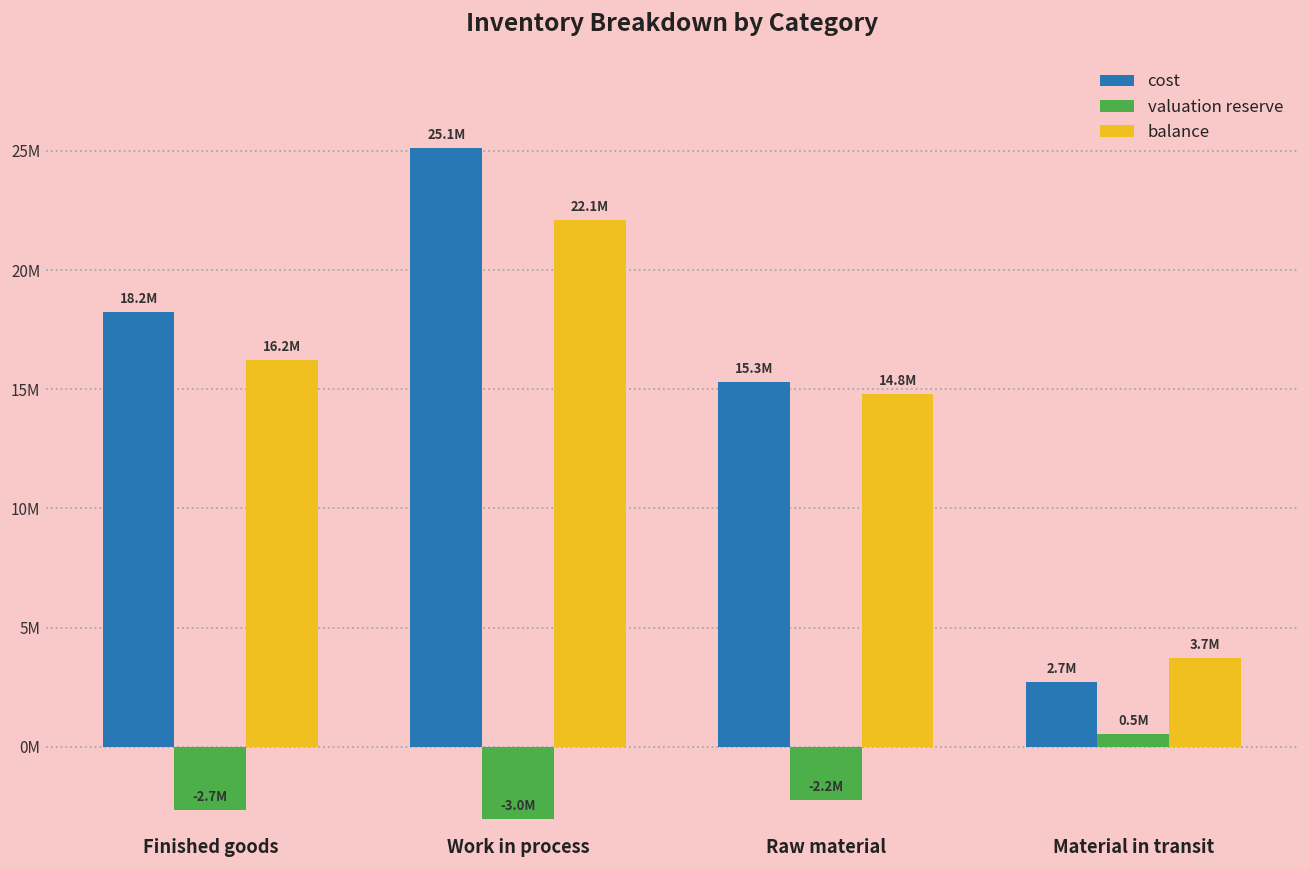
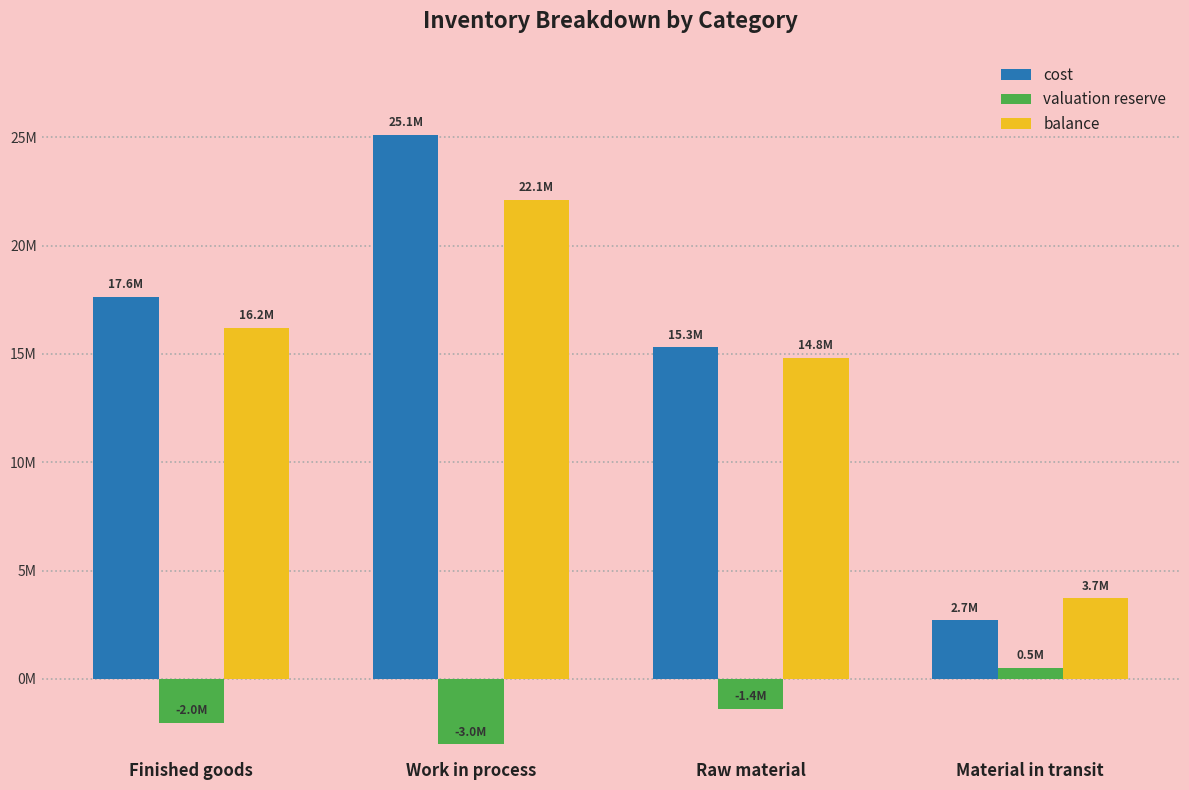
cost, Finished goods: 18.2M -> 17.6M
valuation reserve, Finished goods: -2.7M -> -2.0M
valuation reserve, Raw material: -2.2M -> -1.4M
